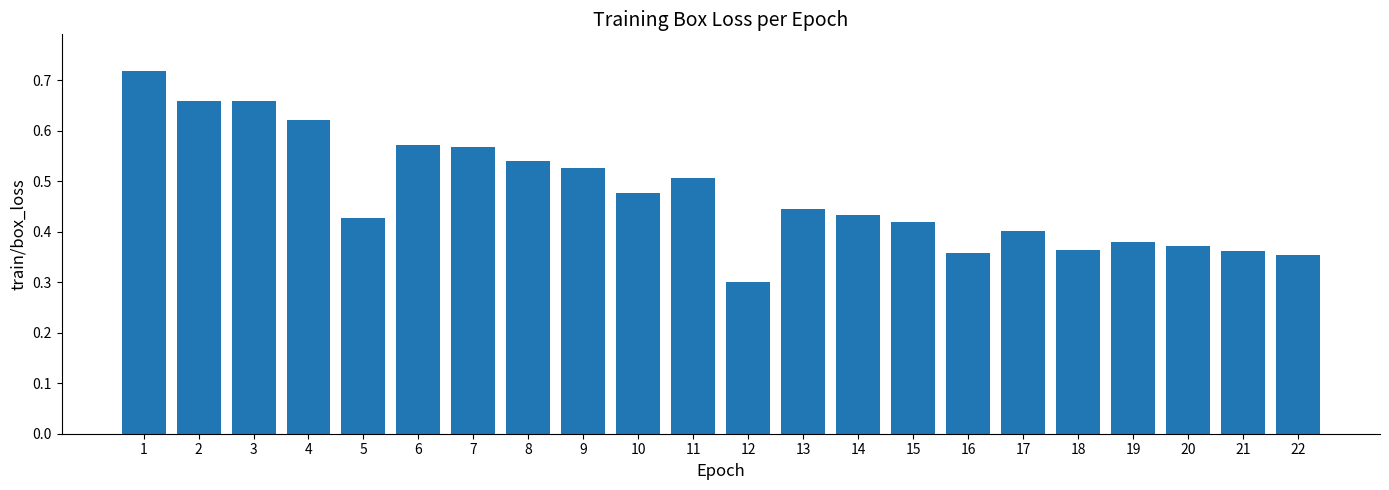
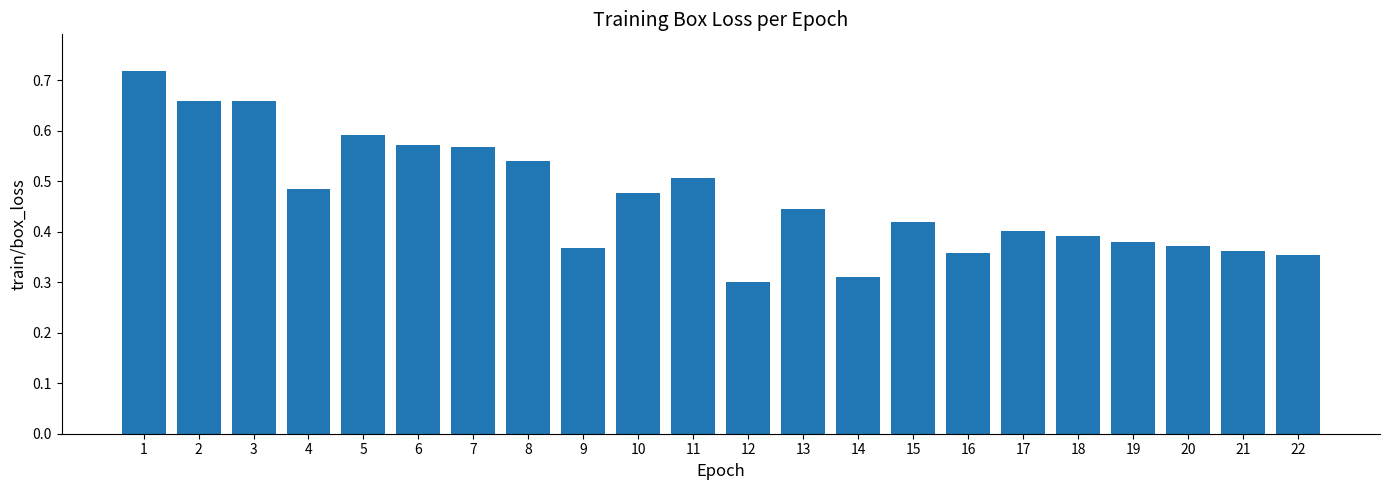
4: 0.62 -> 0.48
5: 0.43 -> 0.59
9: 0.53 -> 0.37
14: 0.43 -> 0.31
18: 0.36 -> 0.39
